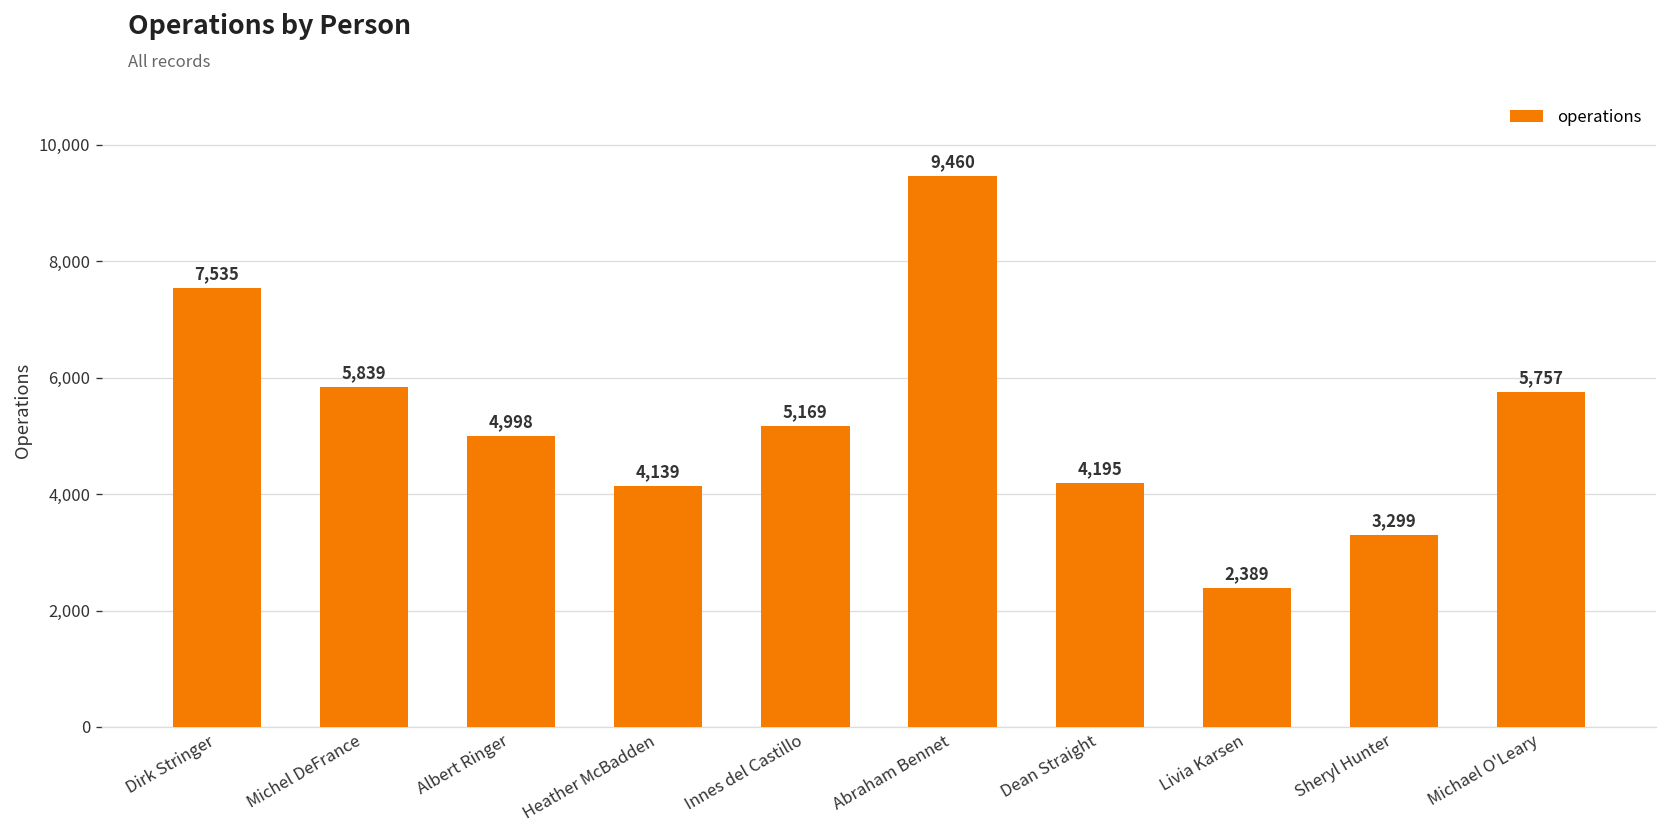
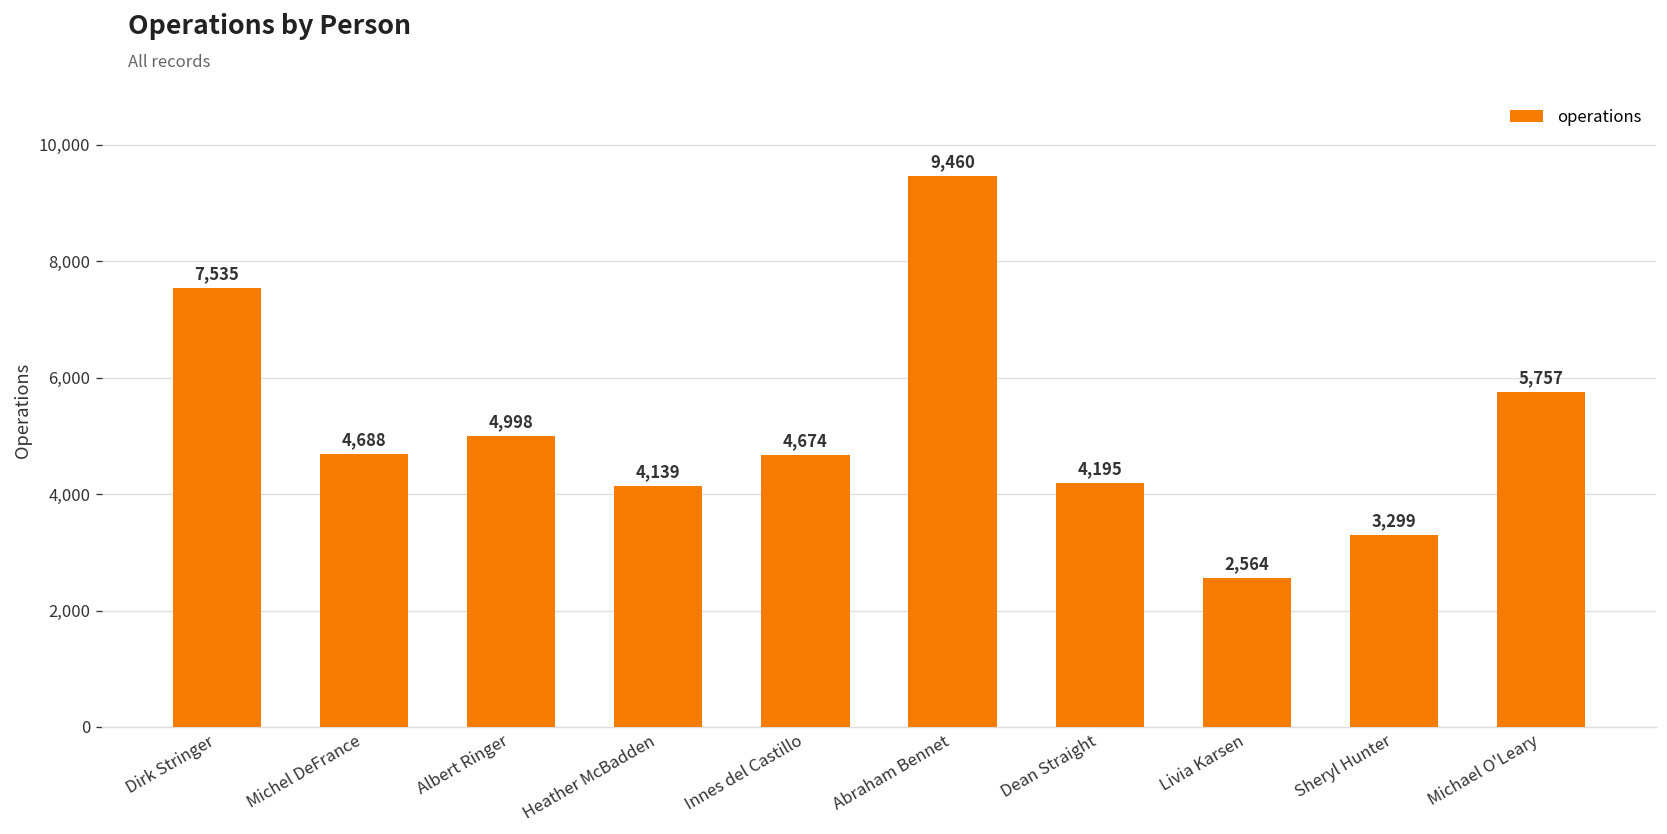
Michel DeFrance: 5,839 -> 4,688
Innes del Castillo: 5,169 -> 4,674
Livia Karsen: 2,389 -> 2,564
